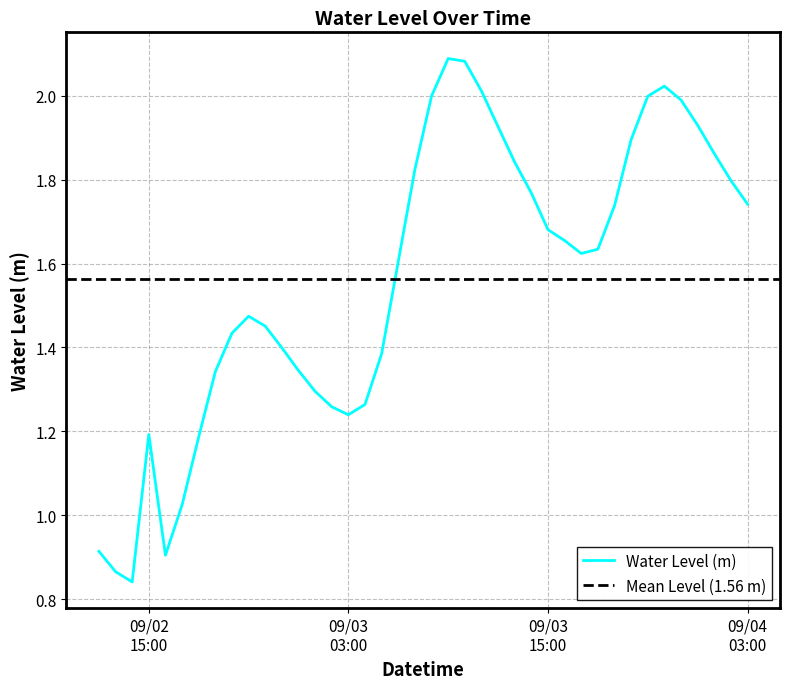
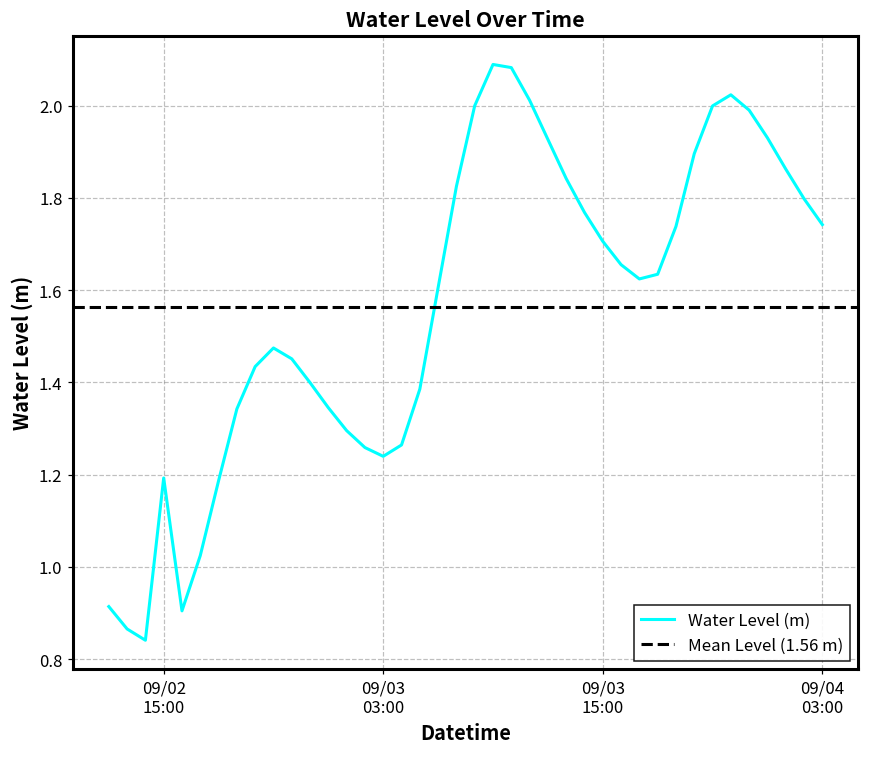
09/03 15:00: 1.68 -> 1.71
